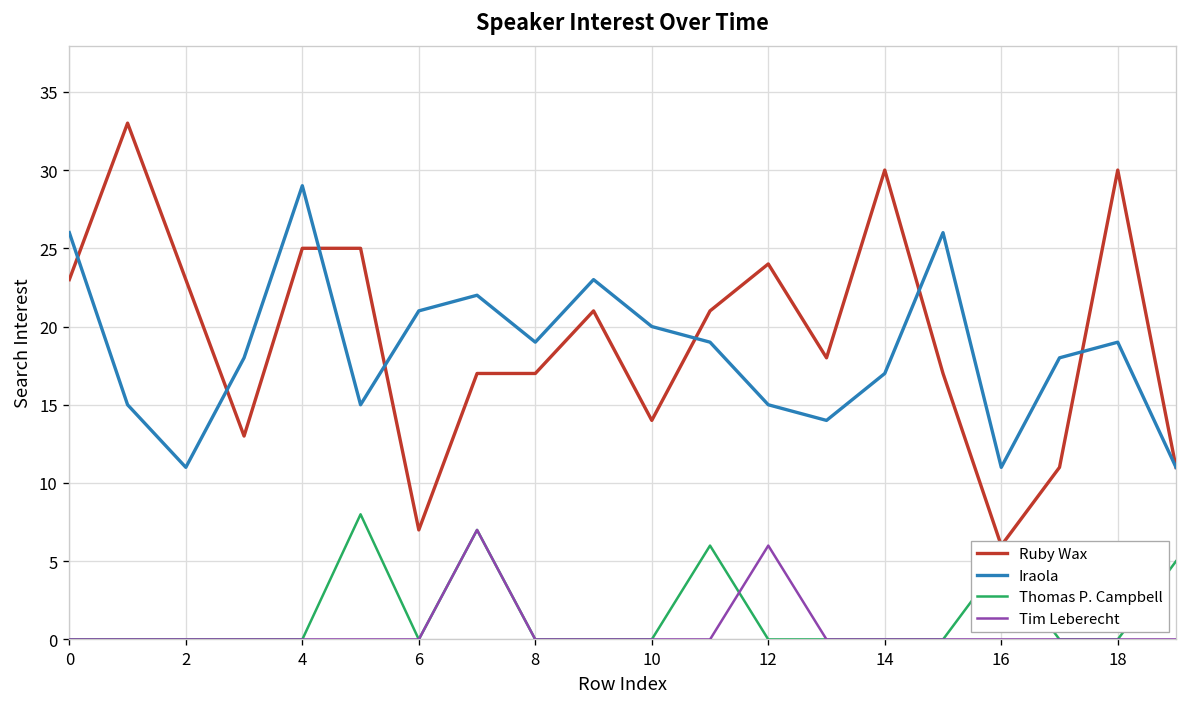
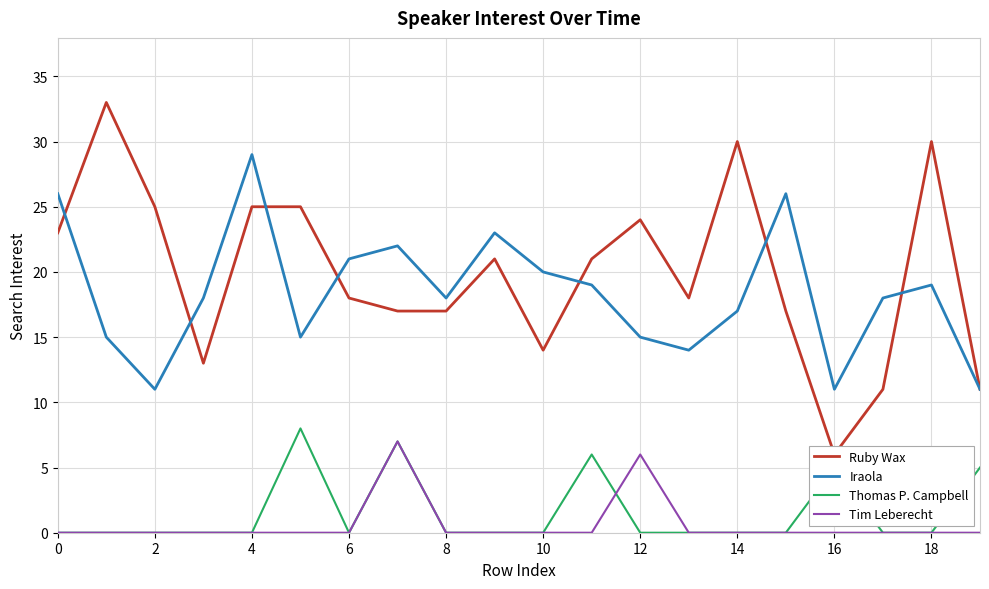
Ruby Wax, 2: 23 -> 25
Ruby Wax, 6: 7 -> 18
Iraola, 8: 19 -> 18
